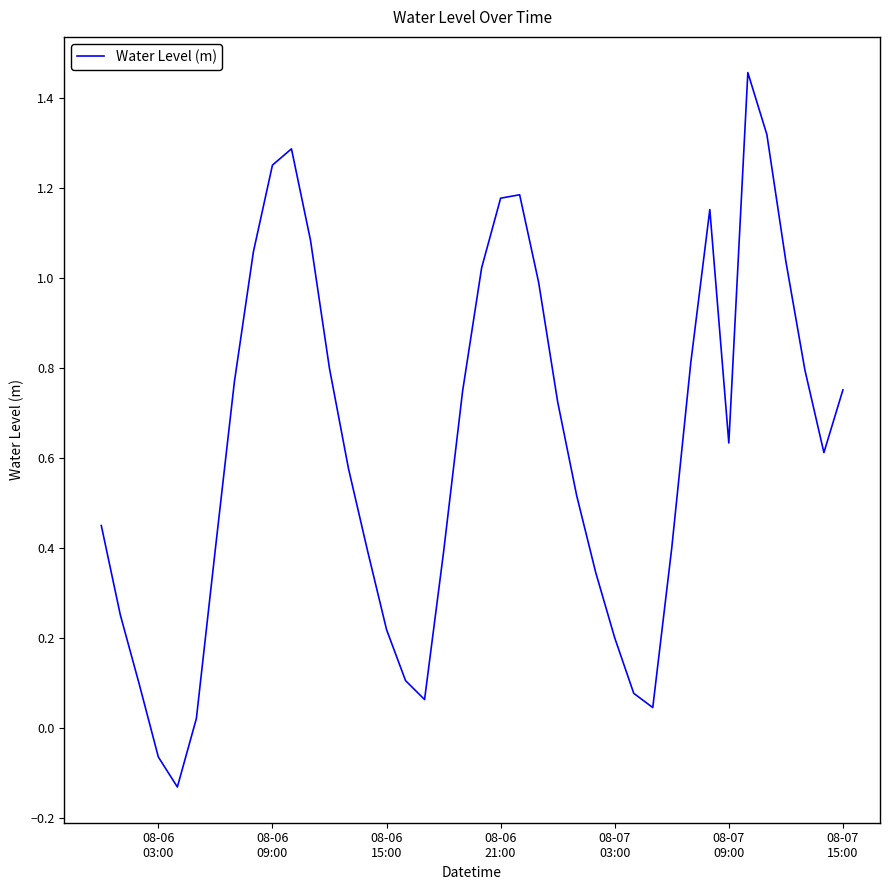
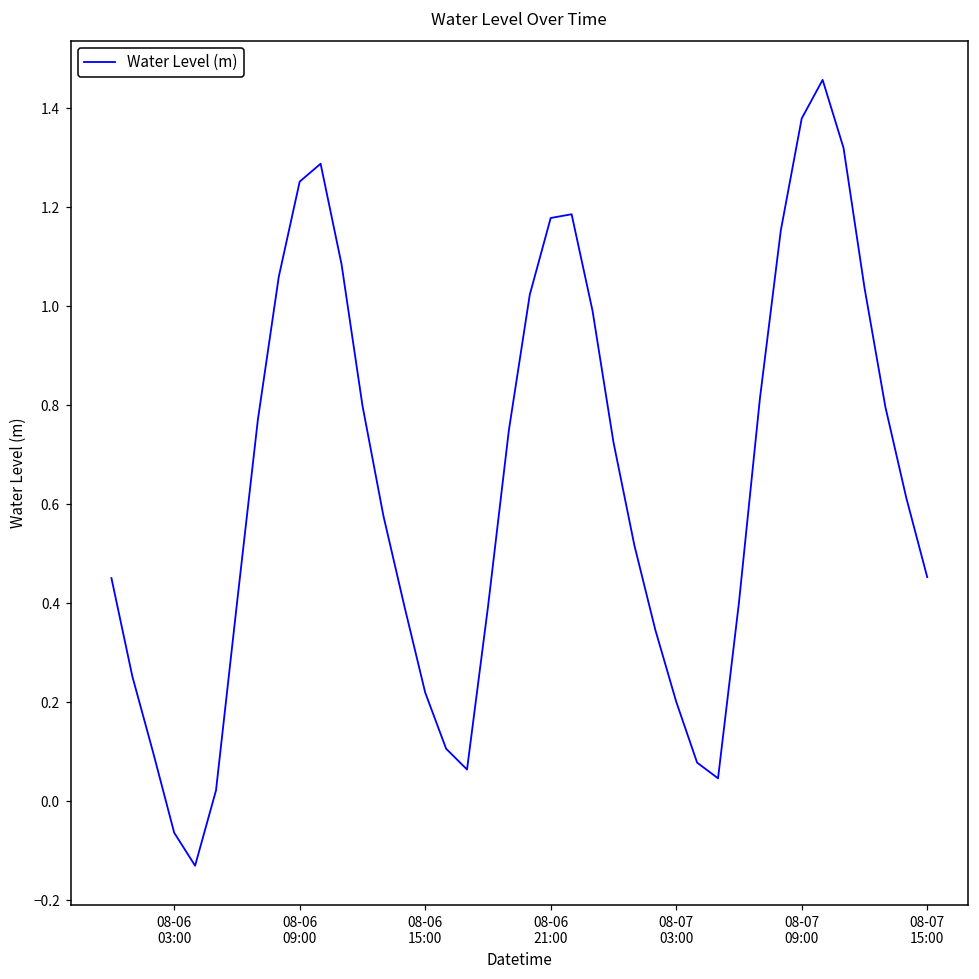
08-07 09:00: 0.63 -> 1.38
08-07 15:00: 0.75 -> 0.45
